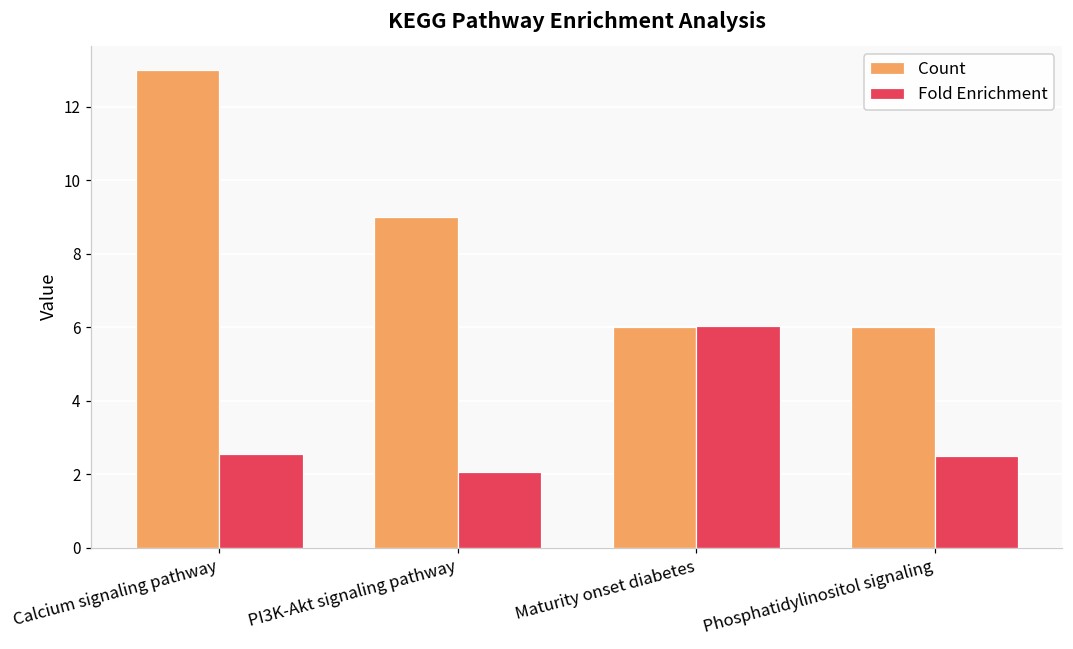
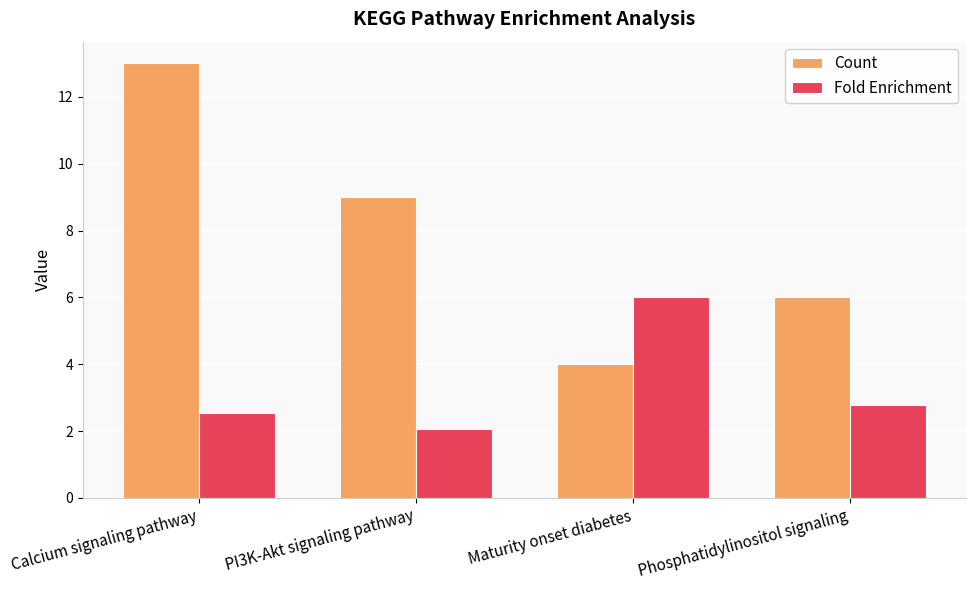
Count, Maturity onset diabetes: 6 -> 4
Fold Enrichment, Phosphatidylinositol signaling: 2.5 -> 2.8
